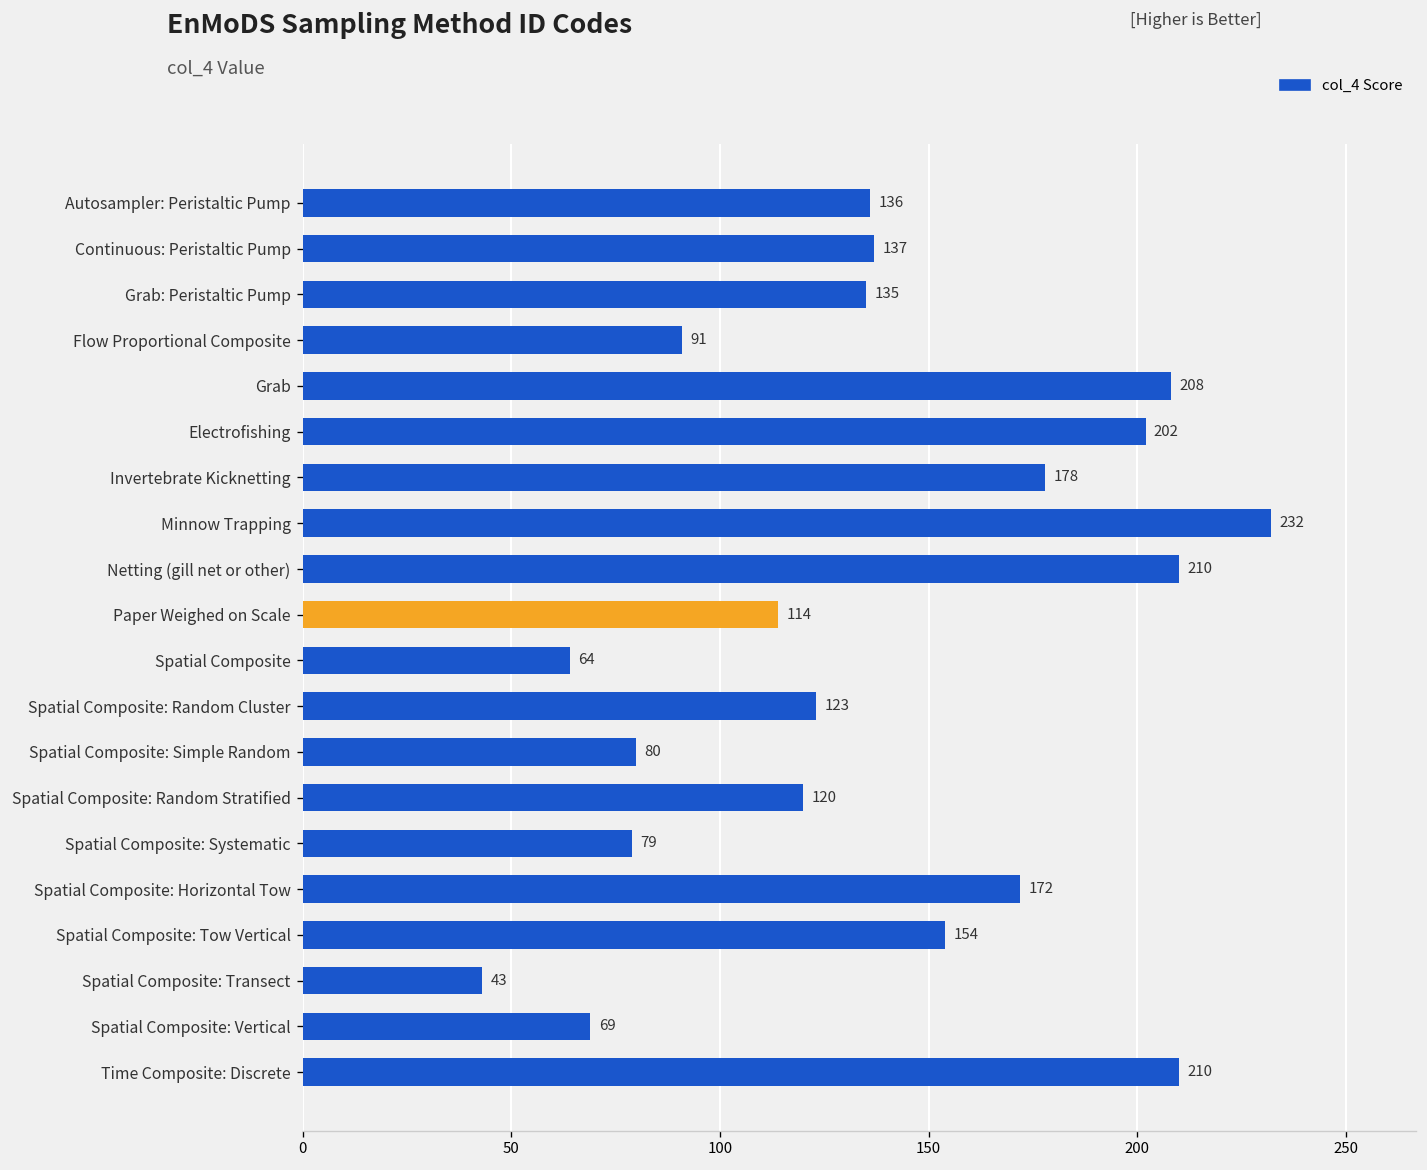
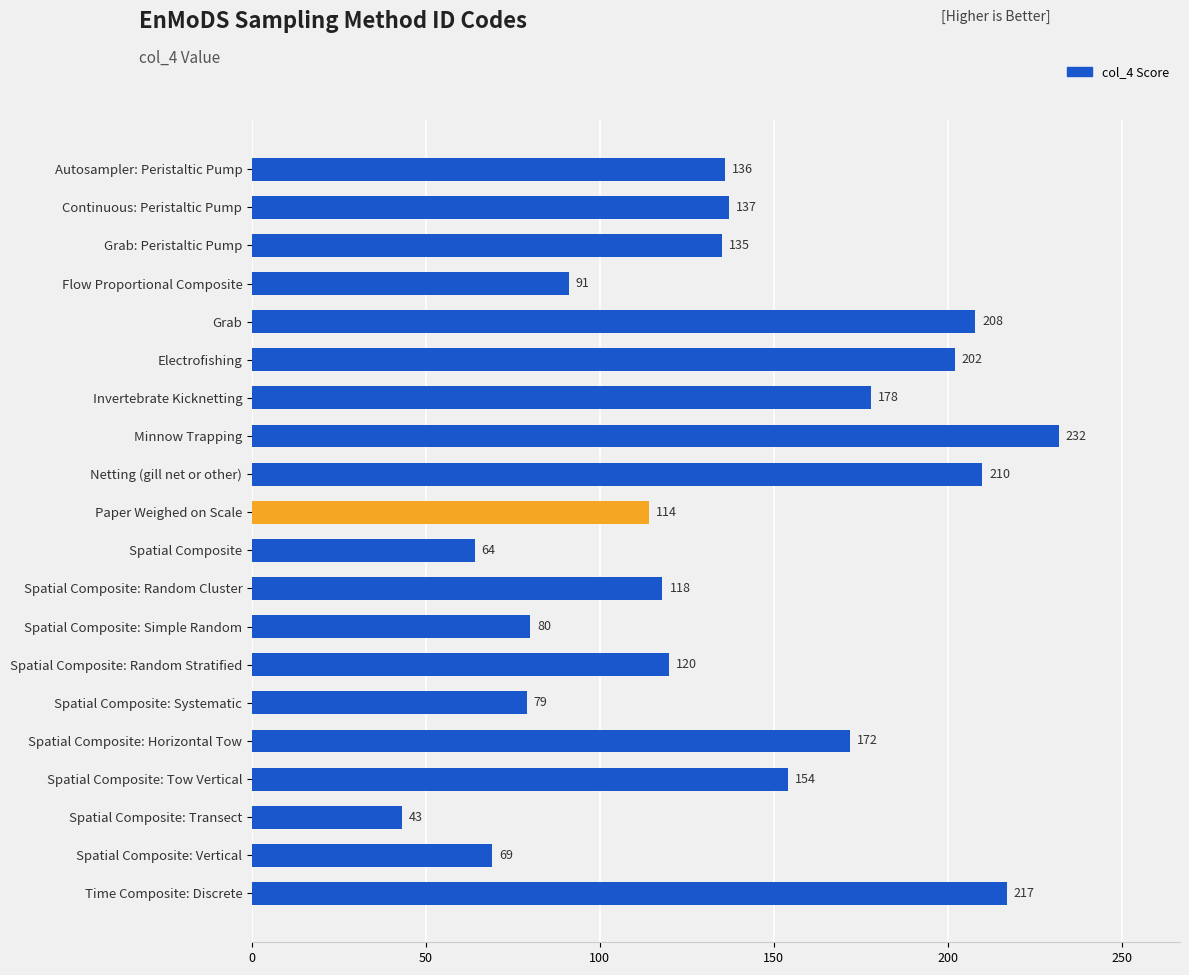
Spatial Composite: Random Cluster: 123 -> 118
Time Composite: Discrete: 210 -> 217
